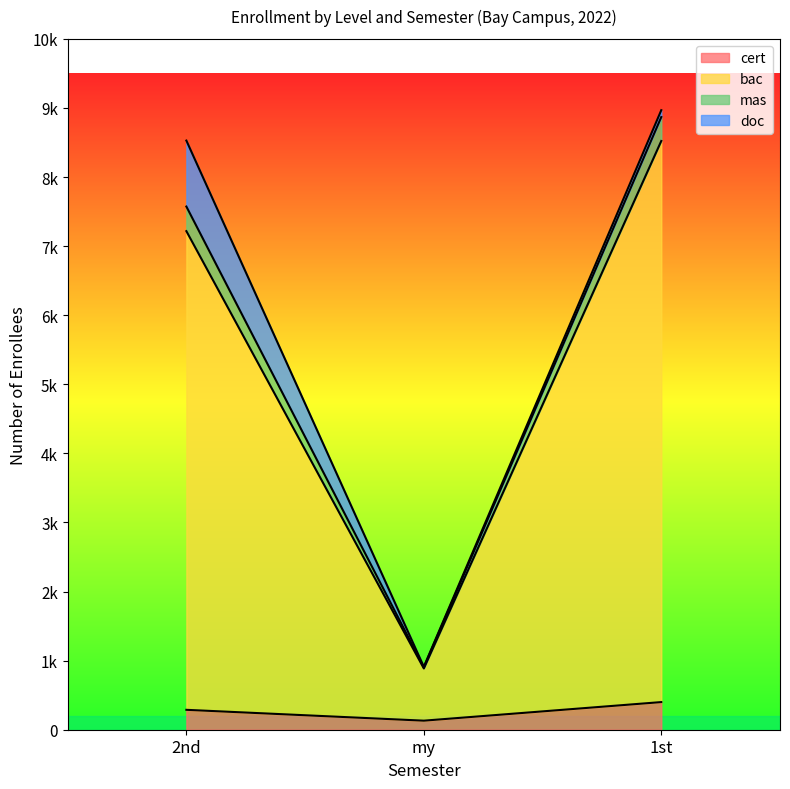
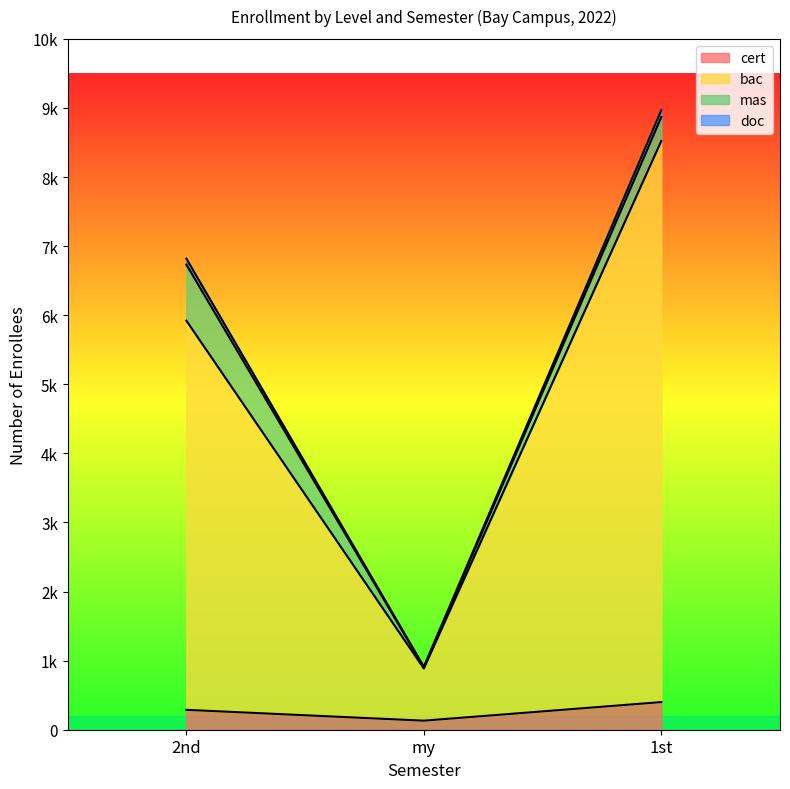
bac, 2nd: 6900 -> 5600
mas, 2nd: 400 -> 800
doc, 2nd: 1000 -> 100
